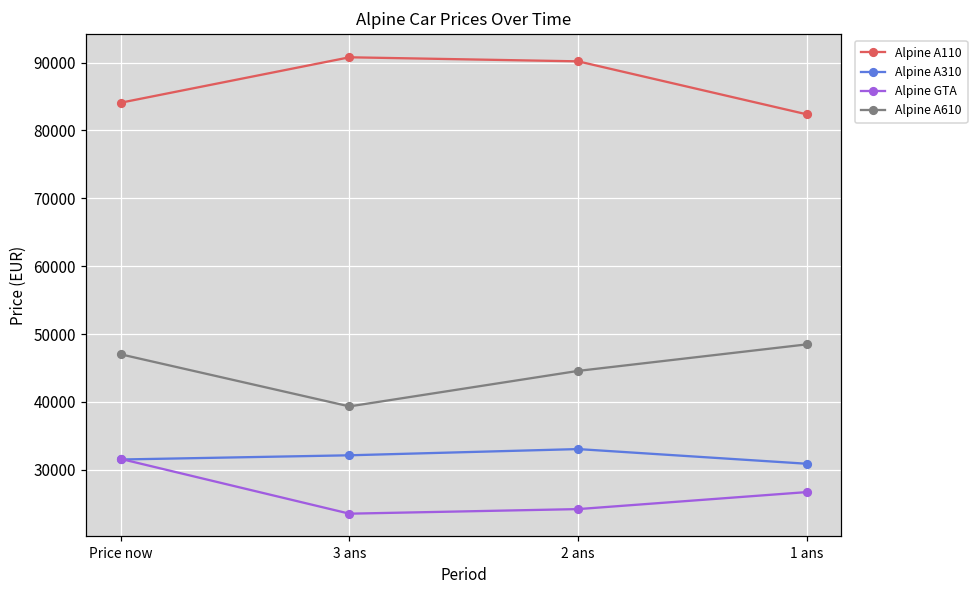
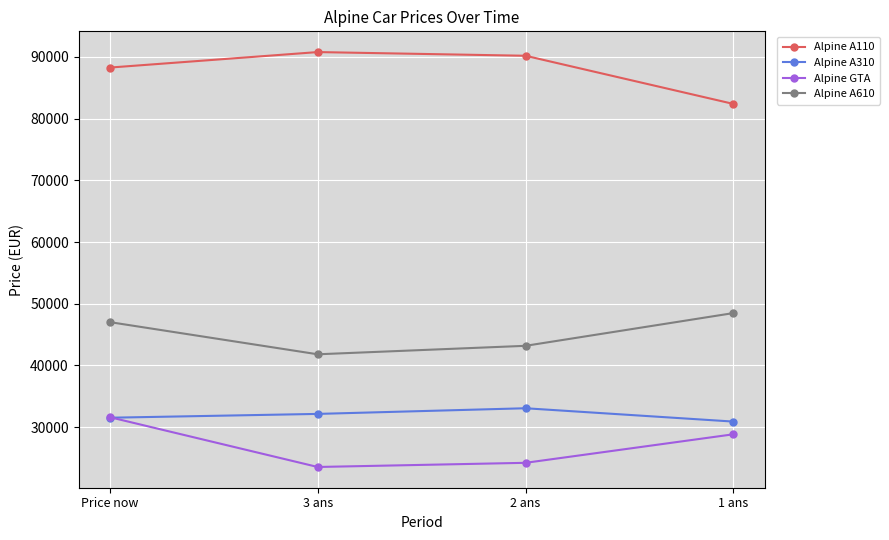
Alpine A110, Price now: 84000 -> 88000
Alpine A610, 3 ans: 39000 -> 42000
Alpine A610, 2 ans: 45000 -> 43000
Alpine GTA, 1 ans: 27000 -> 29000
